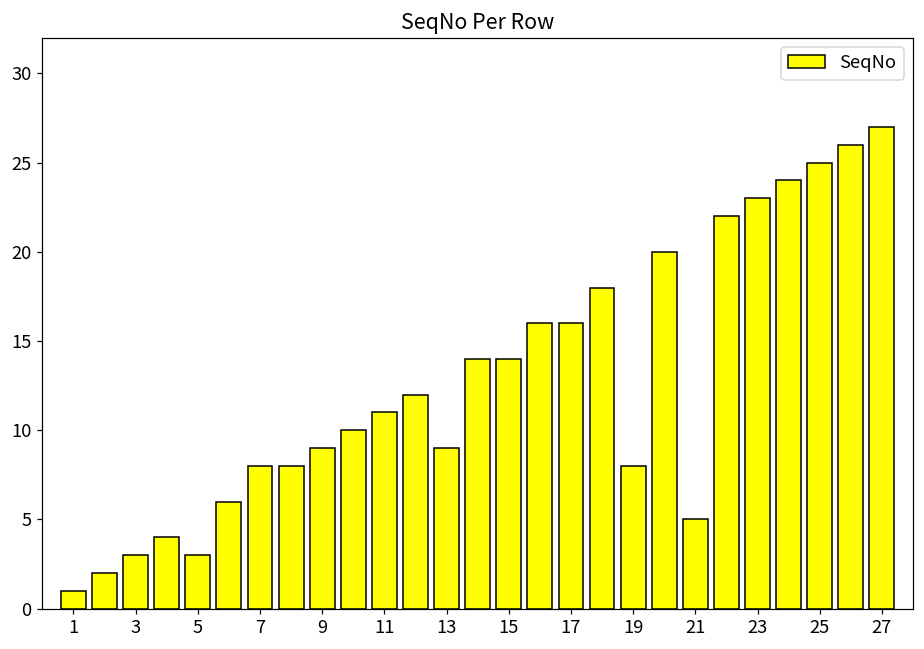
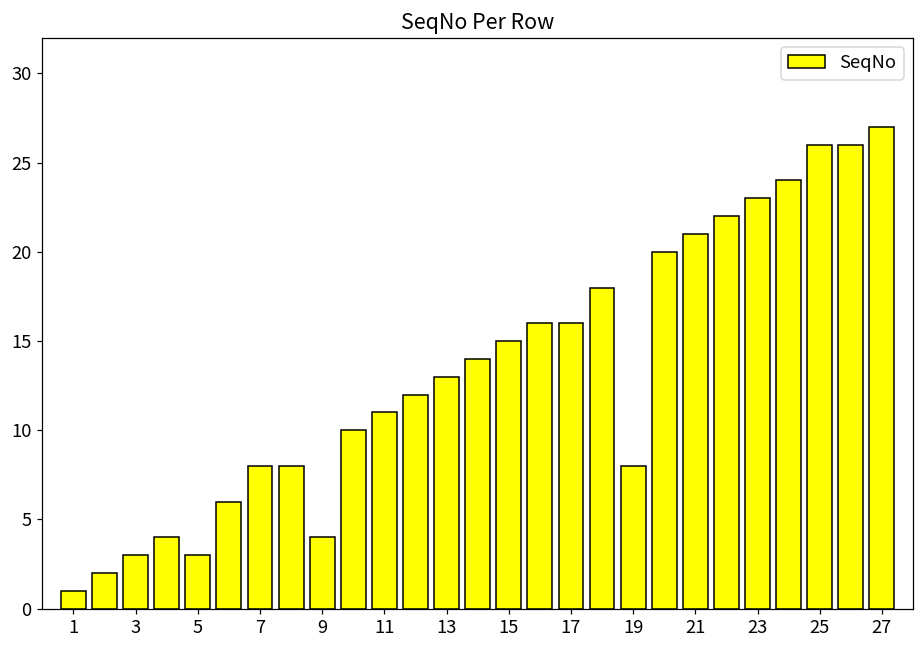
9: 9 -> 4
13: 9 -> 13
15: 14 -> 15
21: 5 -> 21
25: 25 -> 26
